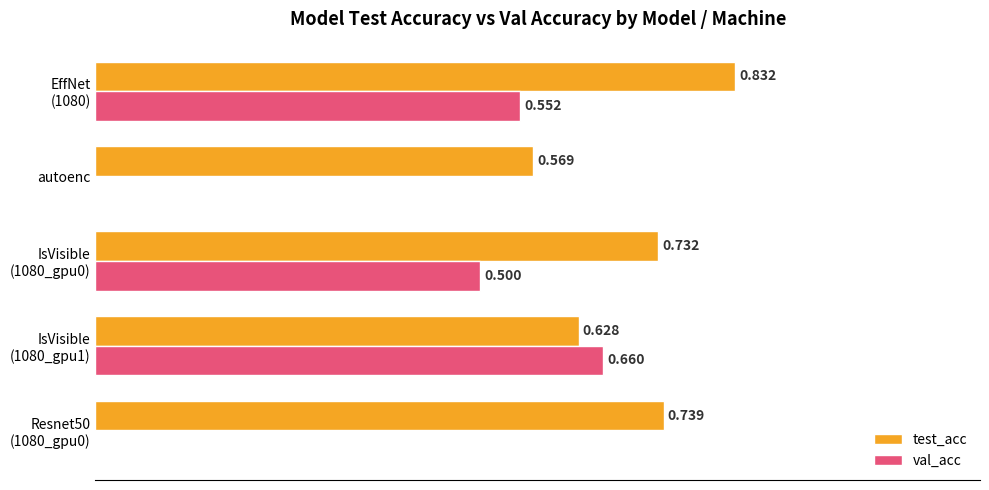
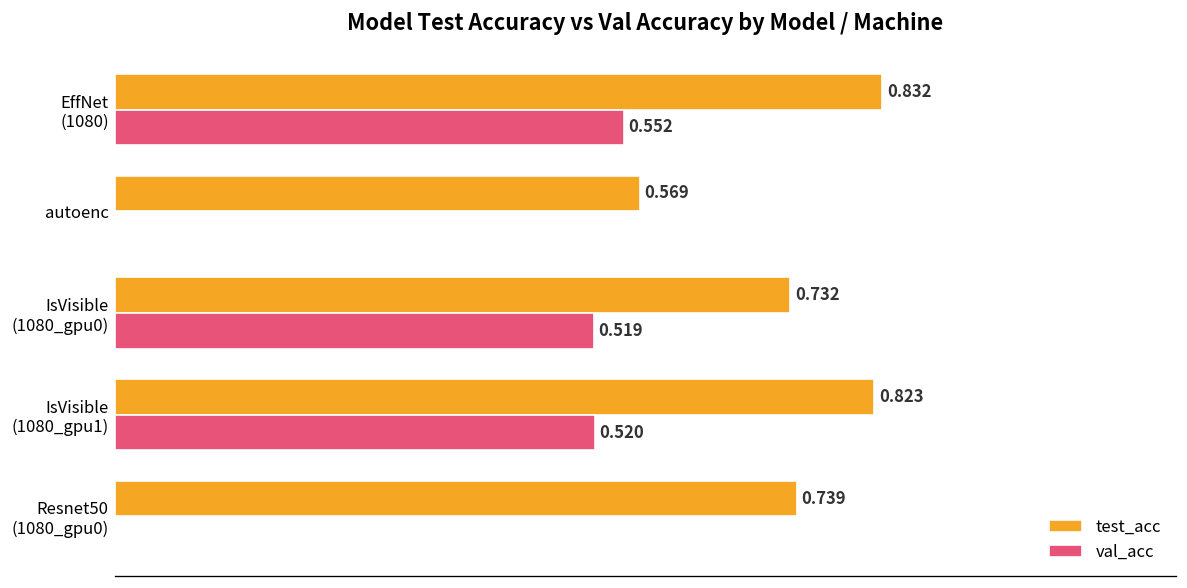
val_acc, IsVisible (1080_gpu0): 0.500 -> 0.519
test_acc, IsVisible (1080_gpu1): 0.628 -> 0.823
val_acc, IsVisible (1080_gpu1): 0.660 -> 0.520
